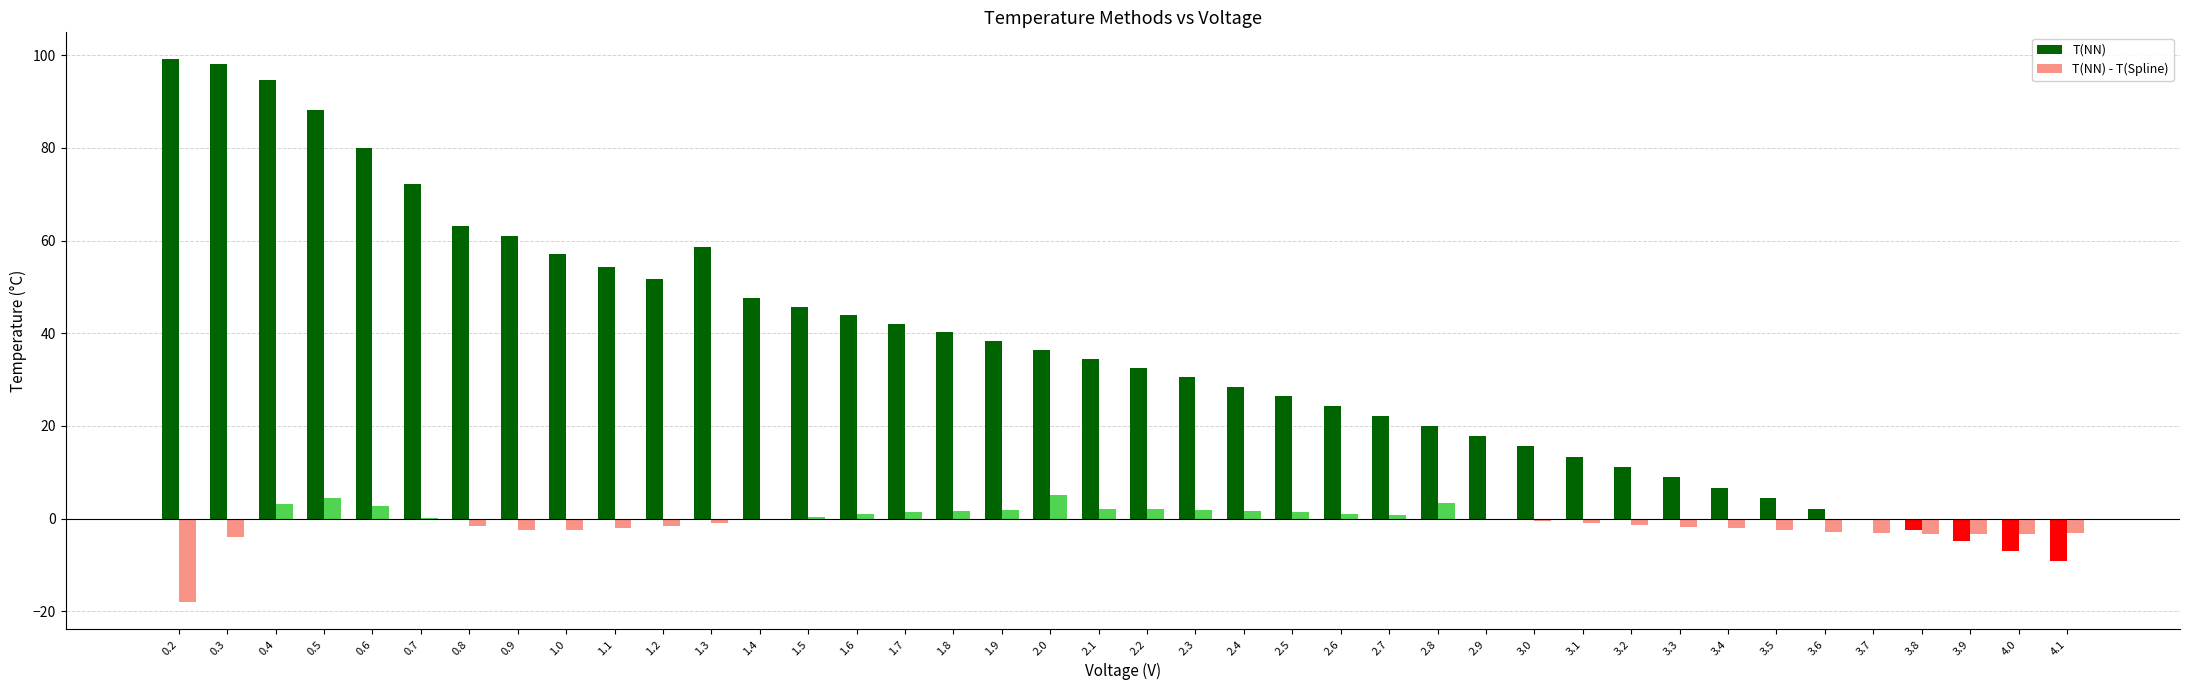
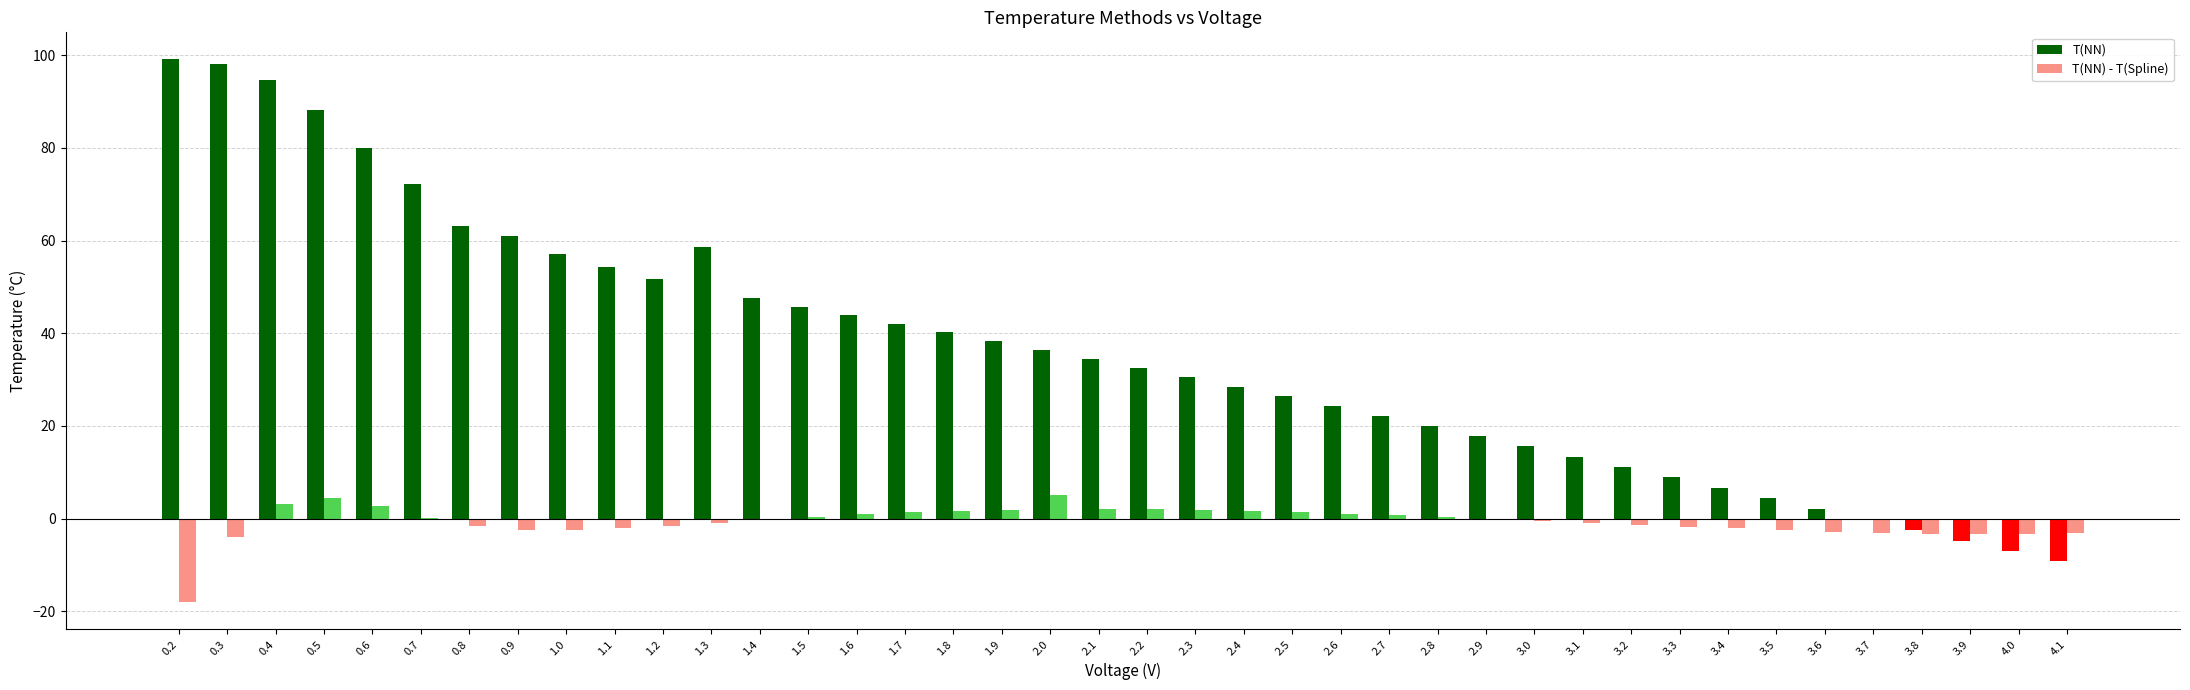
T(NN) - T(Spline), 2.8: 3 -> 0
